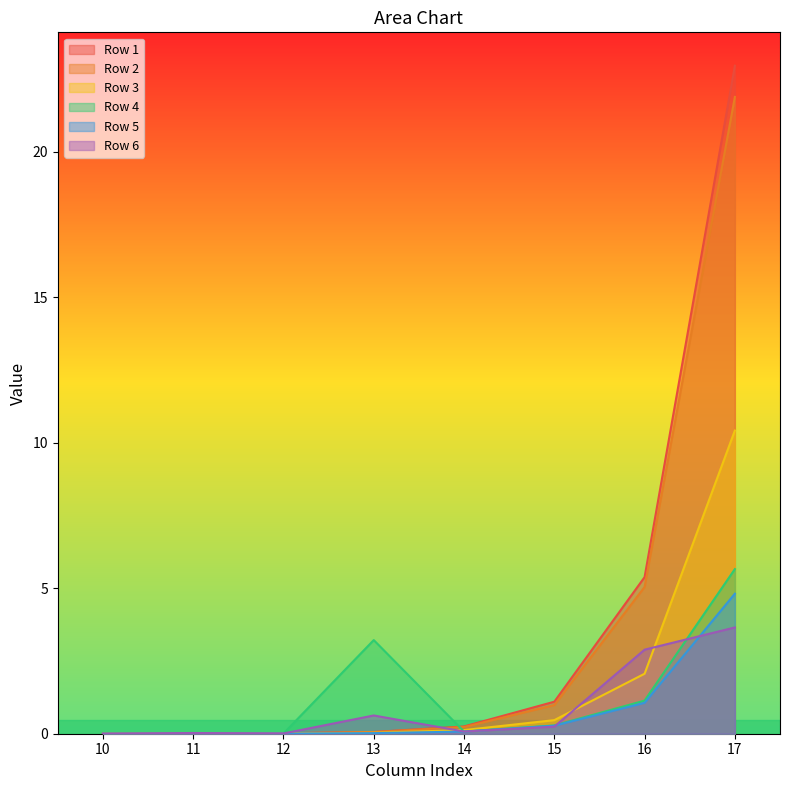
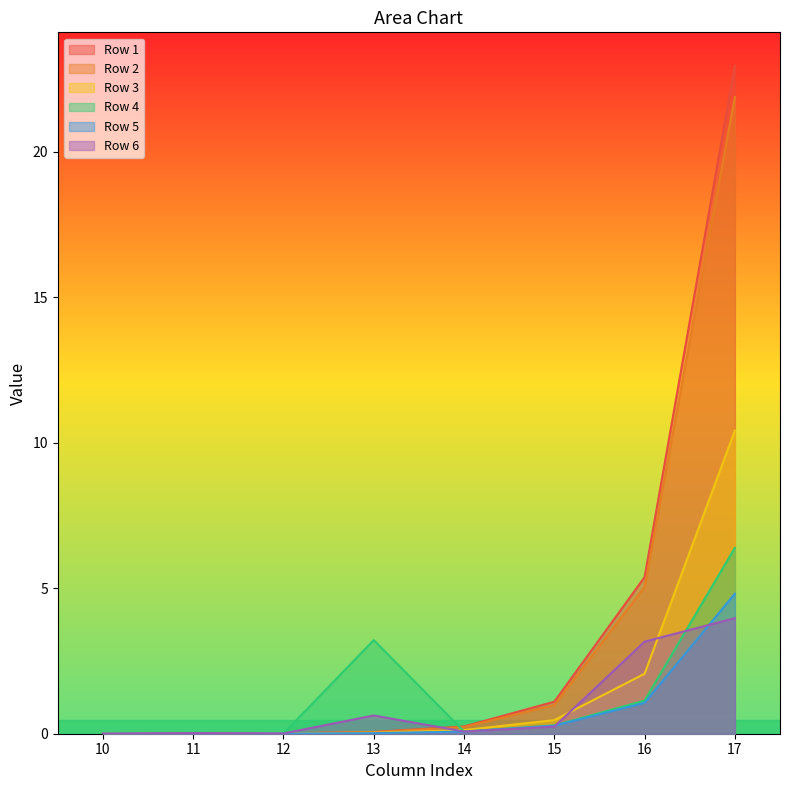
Row 6, 16: 2.9 -> 3.2
Row 4, 17: 5.7 -> 6.4
Row 6, 17: 3.7 -> 4.0
